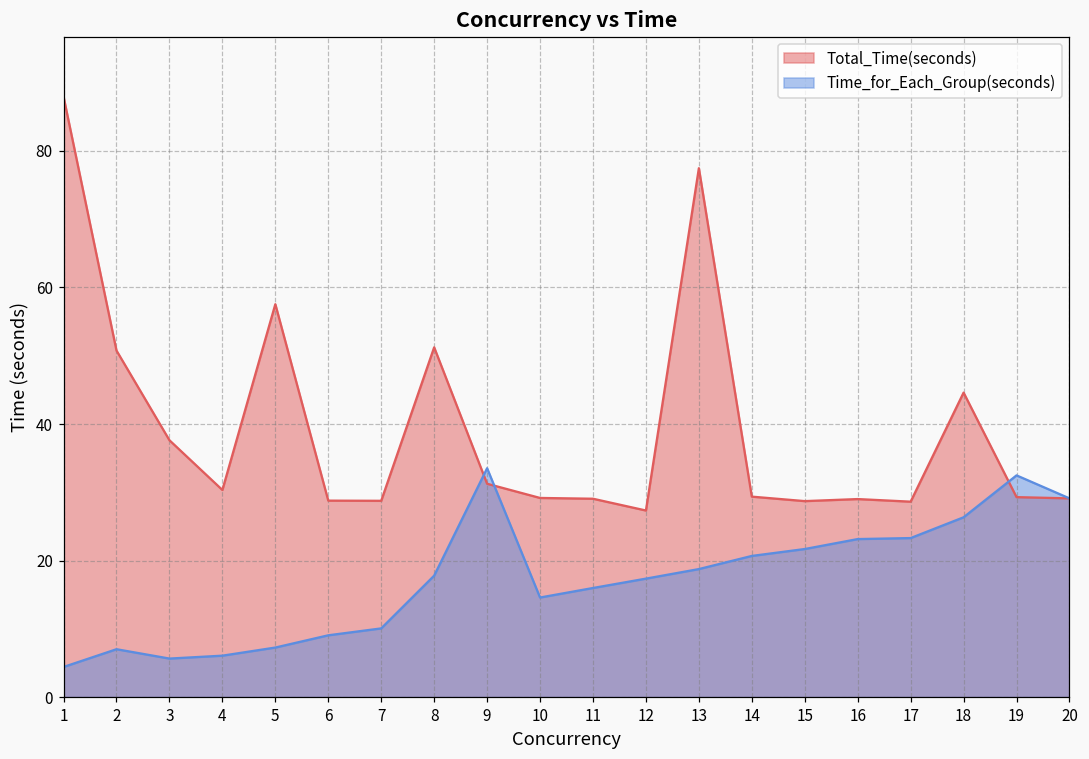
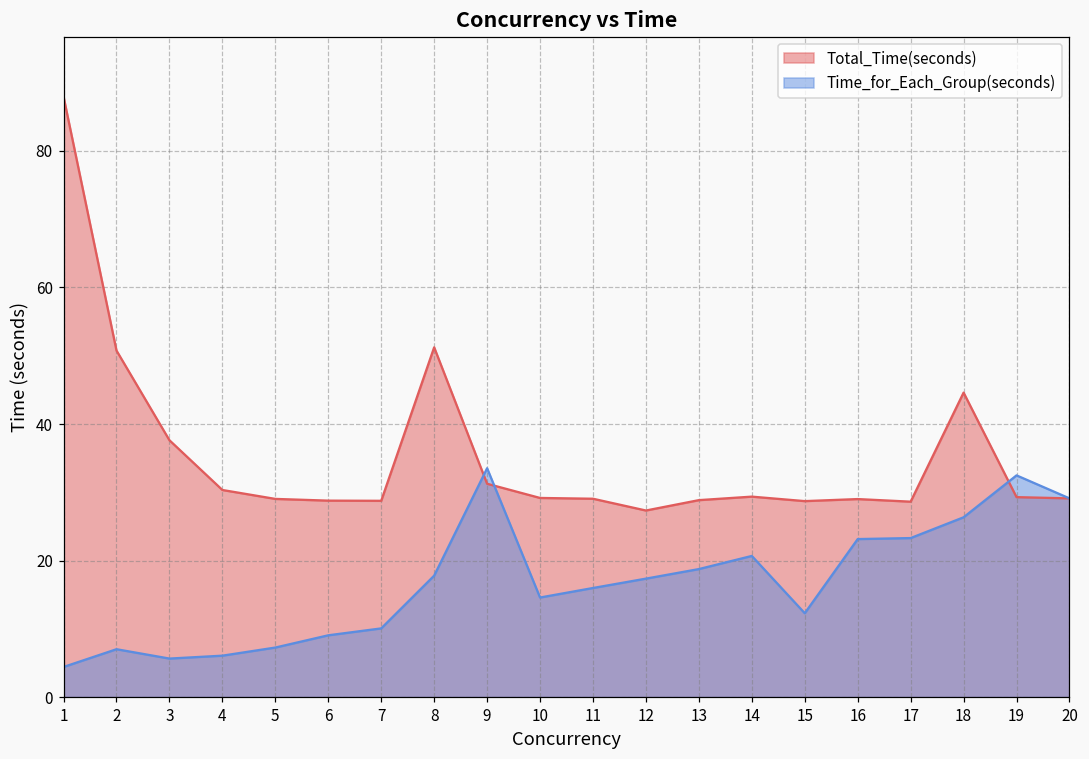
Total_Time(seconds), 5: 58 -> 29
Total_Time(seconds), 13: 77 -> 29
Time_for_Each_Group(seconds), 15: 22 -> 12
